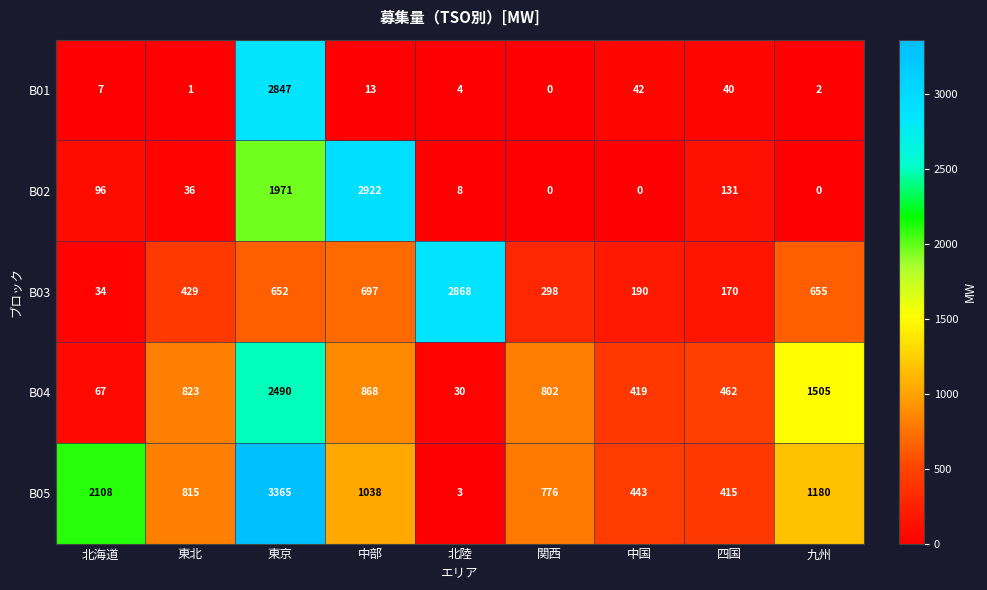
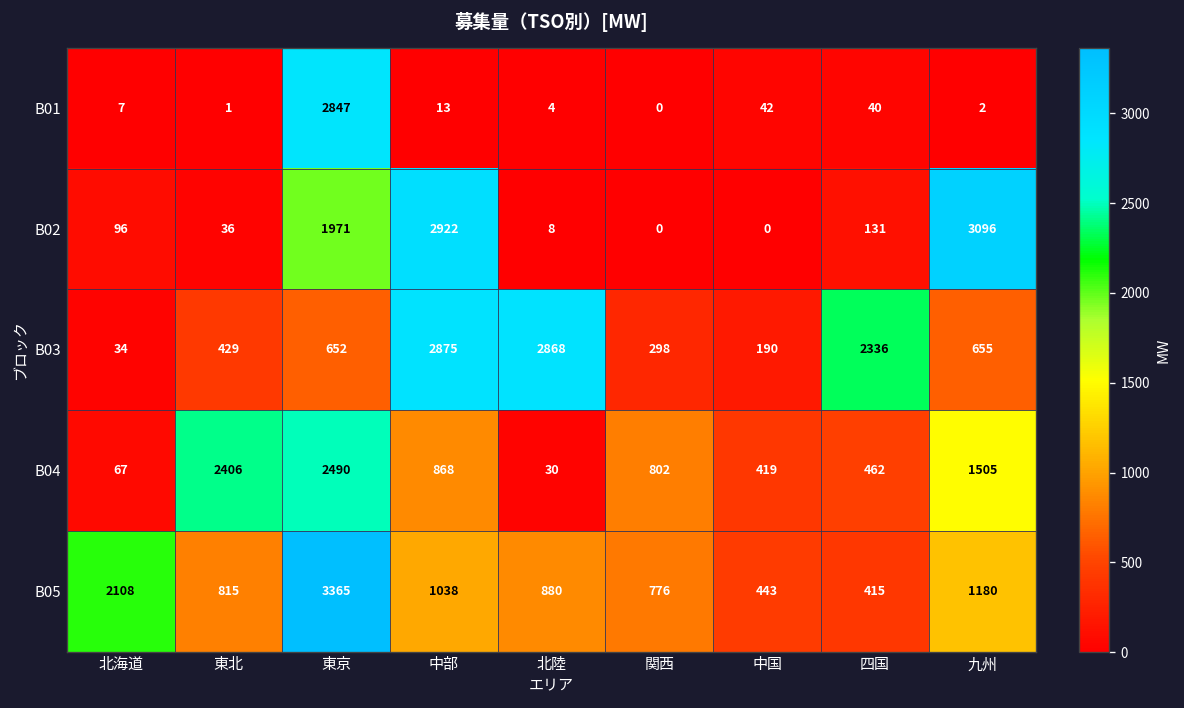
B02, 九州: 0 -> 3096
B03, 中部: 697 -> 2875
B03, 四国: 170 -> 2336
B04, 東北: 823 -> 2406
B05, 北陸: 3 -> 880
